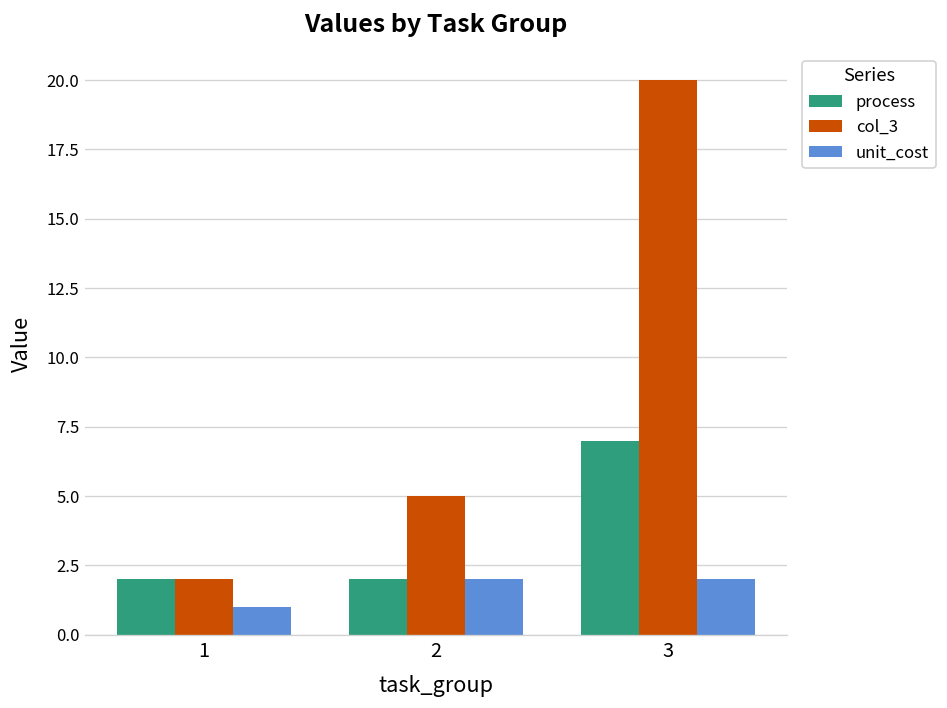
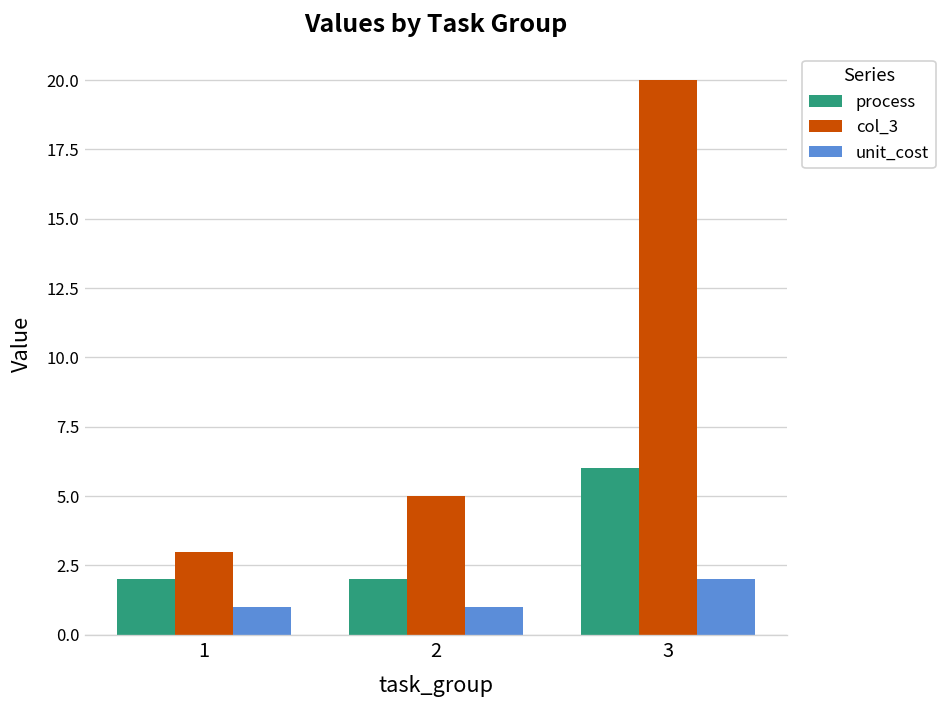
col_3, 1: 2 -> 3
unit_cost, 2: 2 -> 1
process, 3: 7 -> 6
